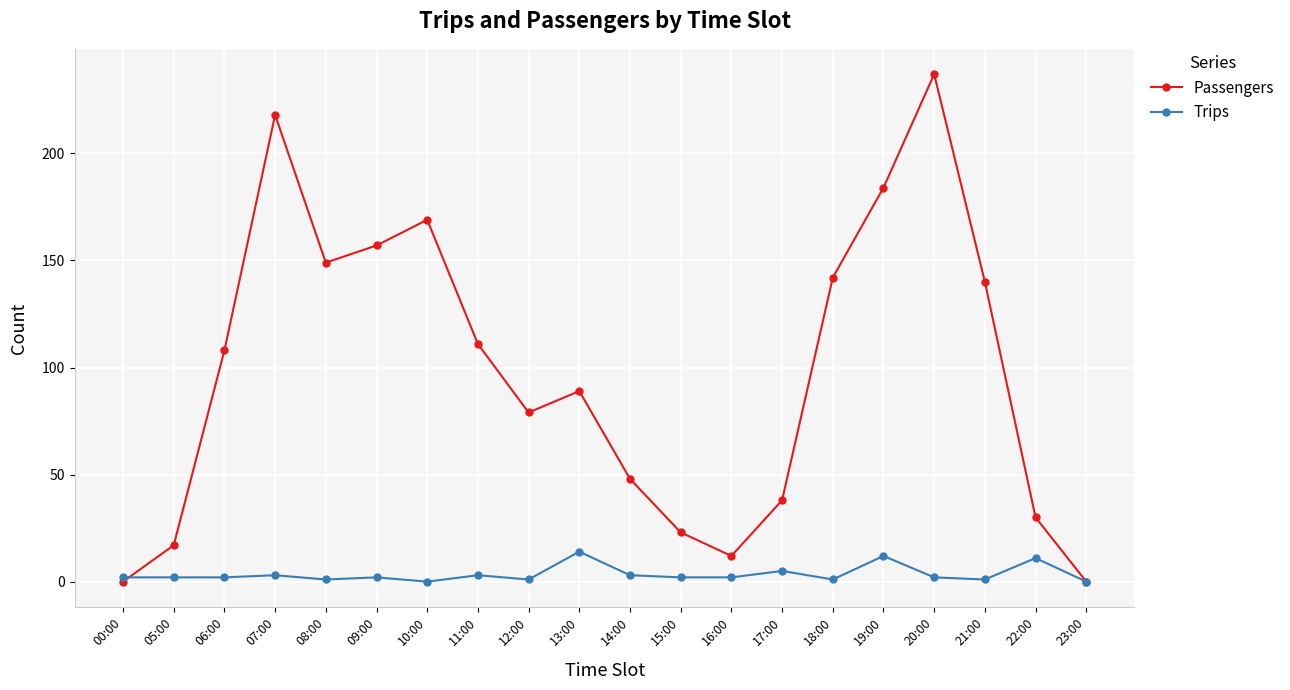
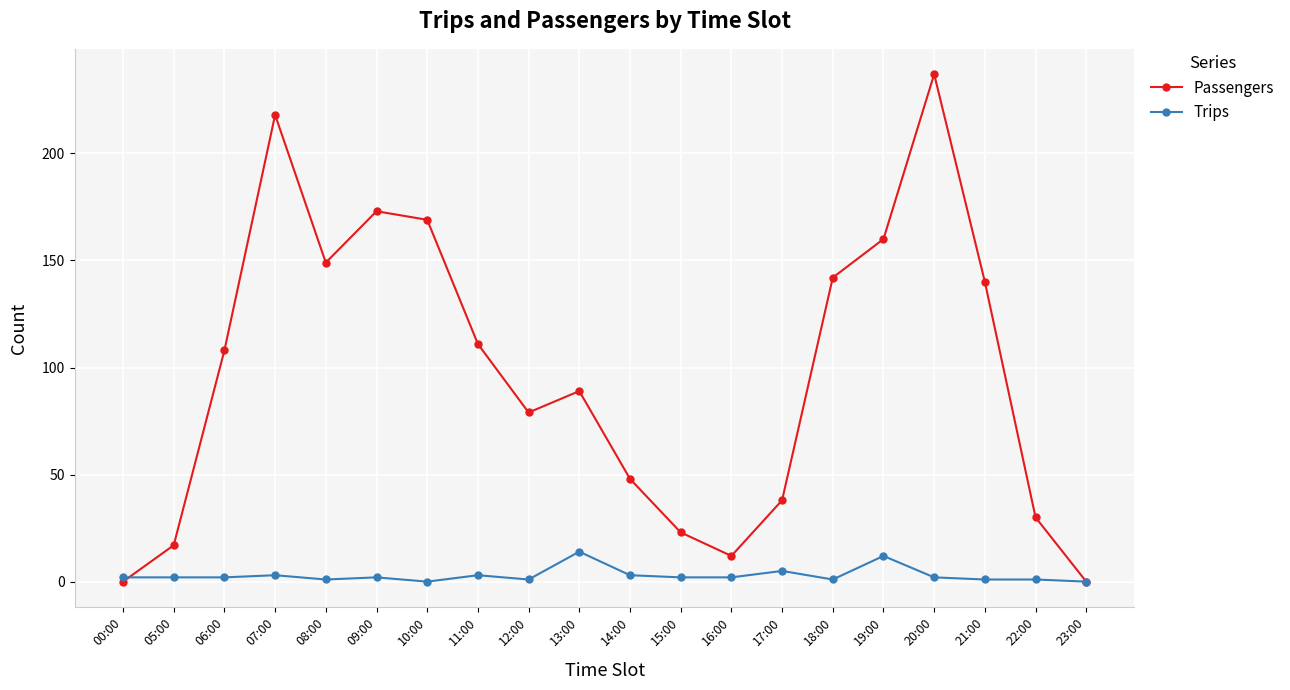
Passengers, 09:00: 157 -> 173
Passengers, 19:00: 184 -> 160
Trips, 22:00: 11 -> 1
